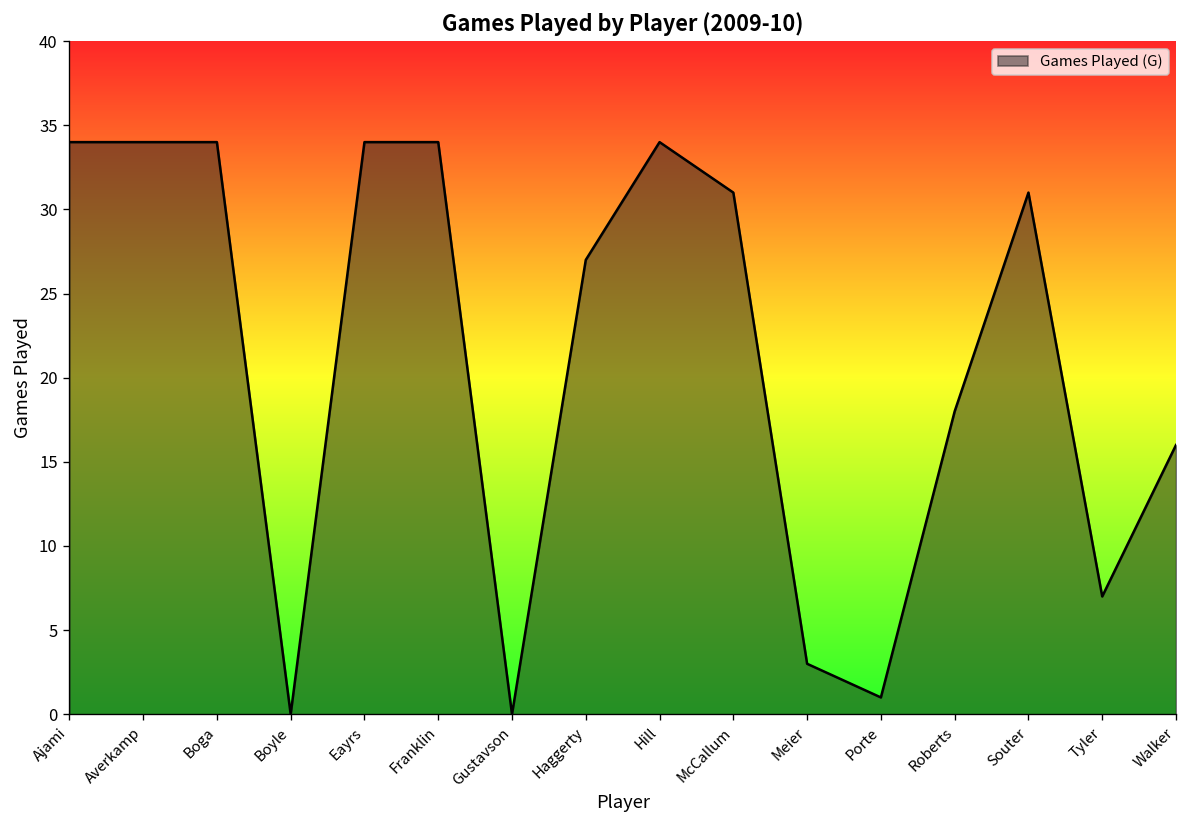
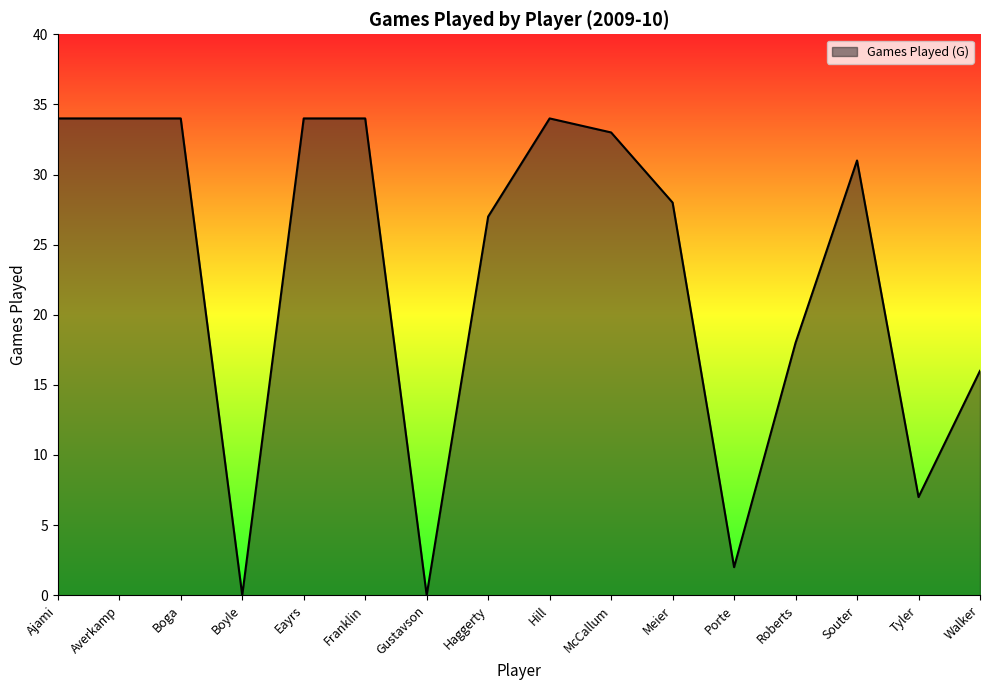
McCallum: 31 -> 33
Meier: 3 -> 28
Porte: 1 -> 2
